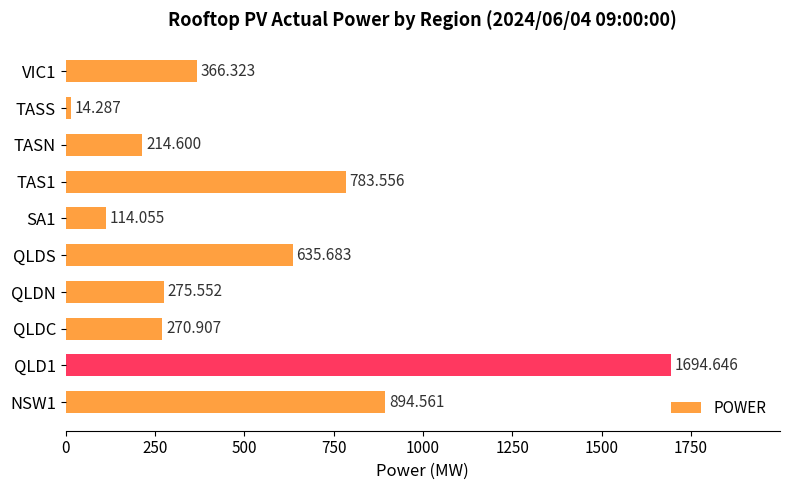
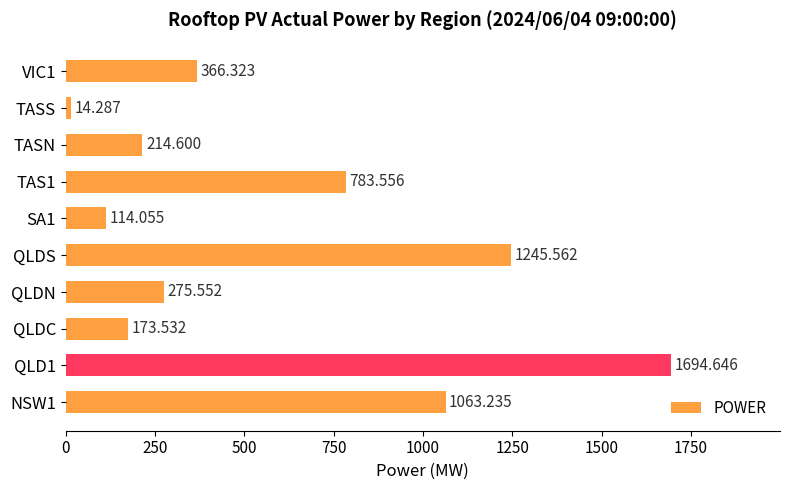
QLDS: 635.683 -> 1245.562
QLDC: 270.907 -> 173.532
NSW1: 894.561 -> 1063.235
